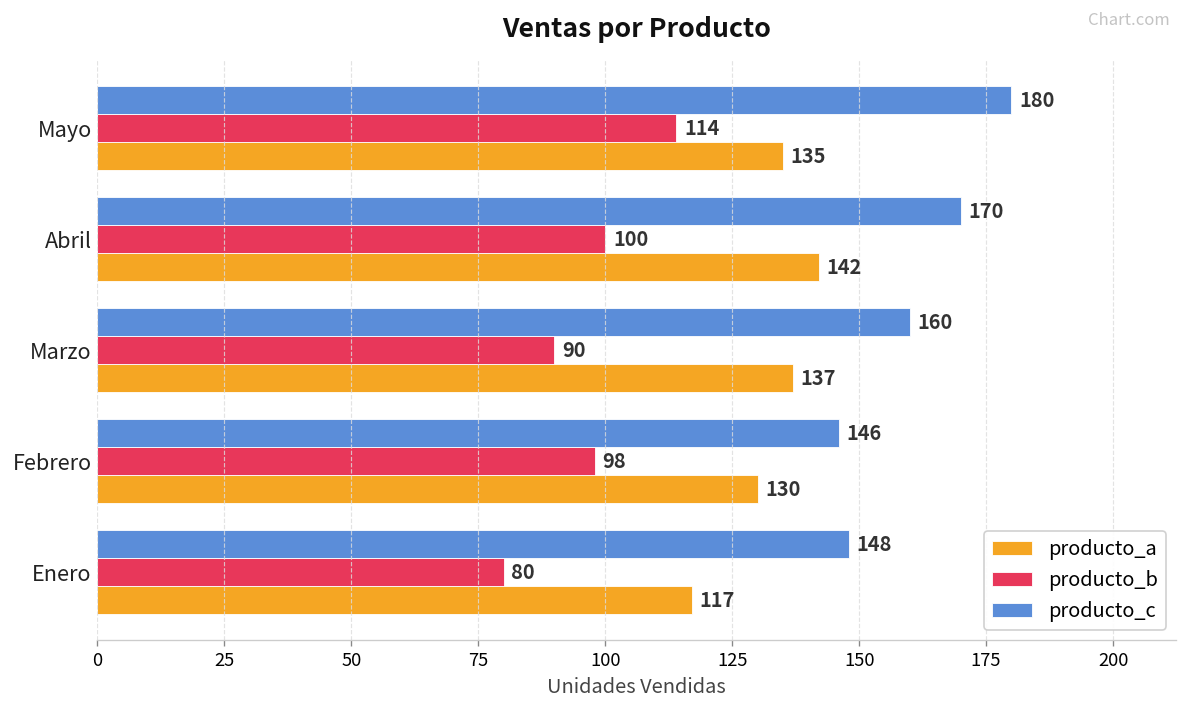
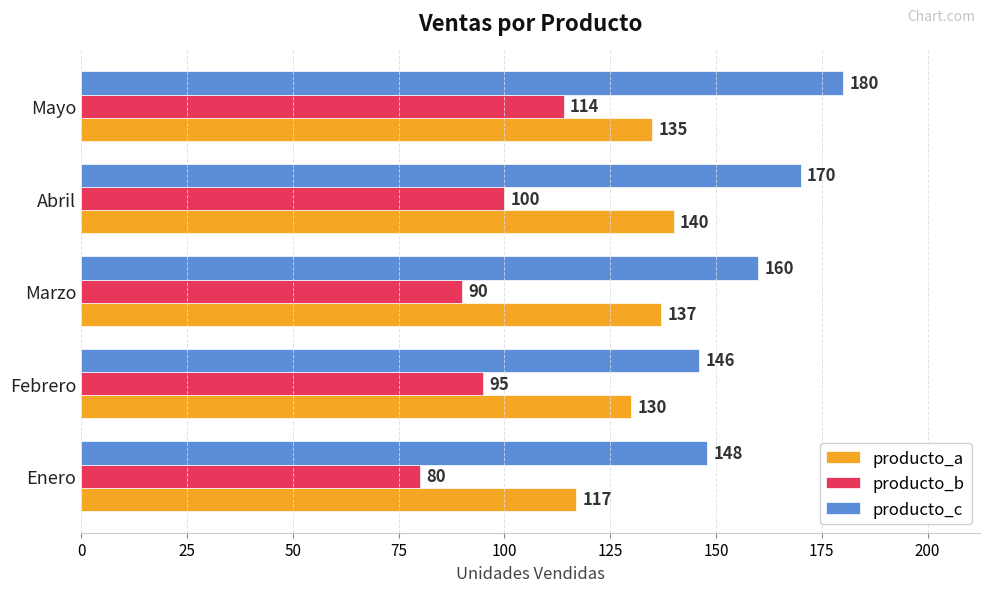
producto_a, Abril: 142 -> 140
producto_b, Febrero: 98 -> 95
